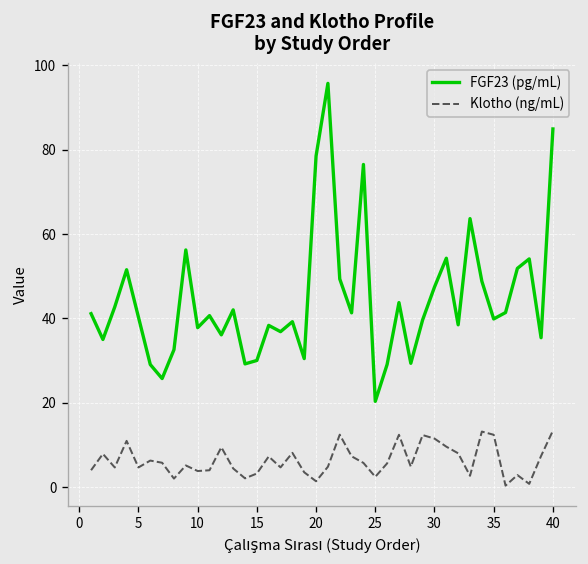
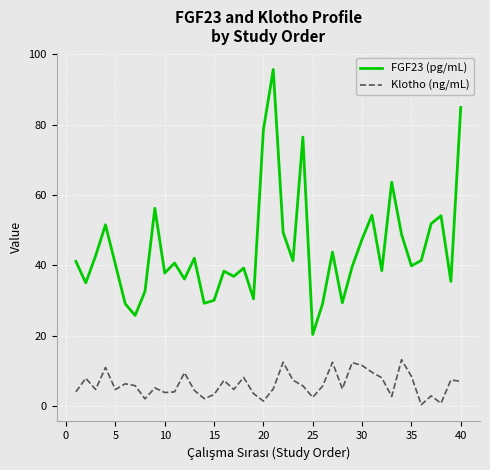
Klotho (ng/mL), 35: 12 -> 8
Klotho (ng/mL), 40: 13 -> 7
